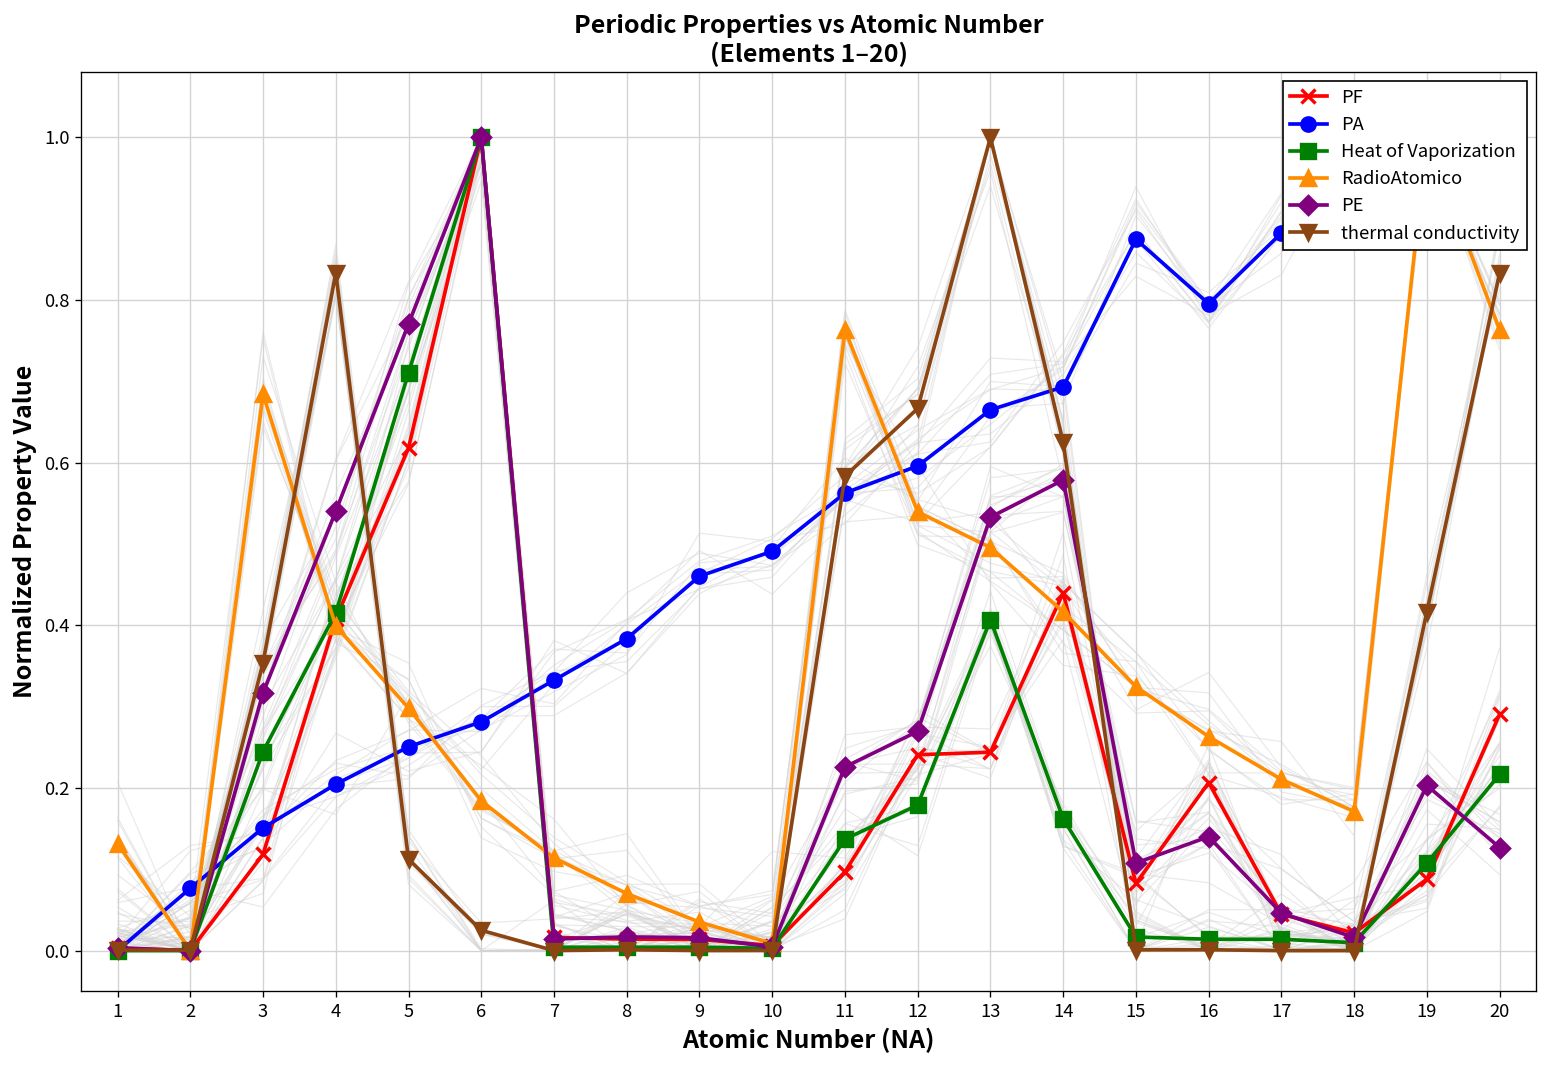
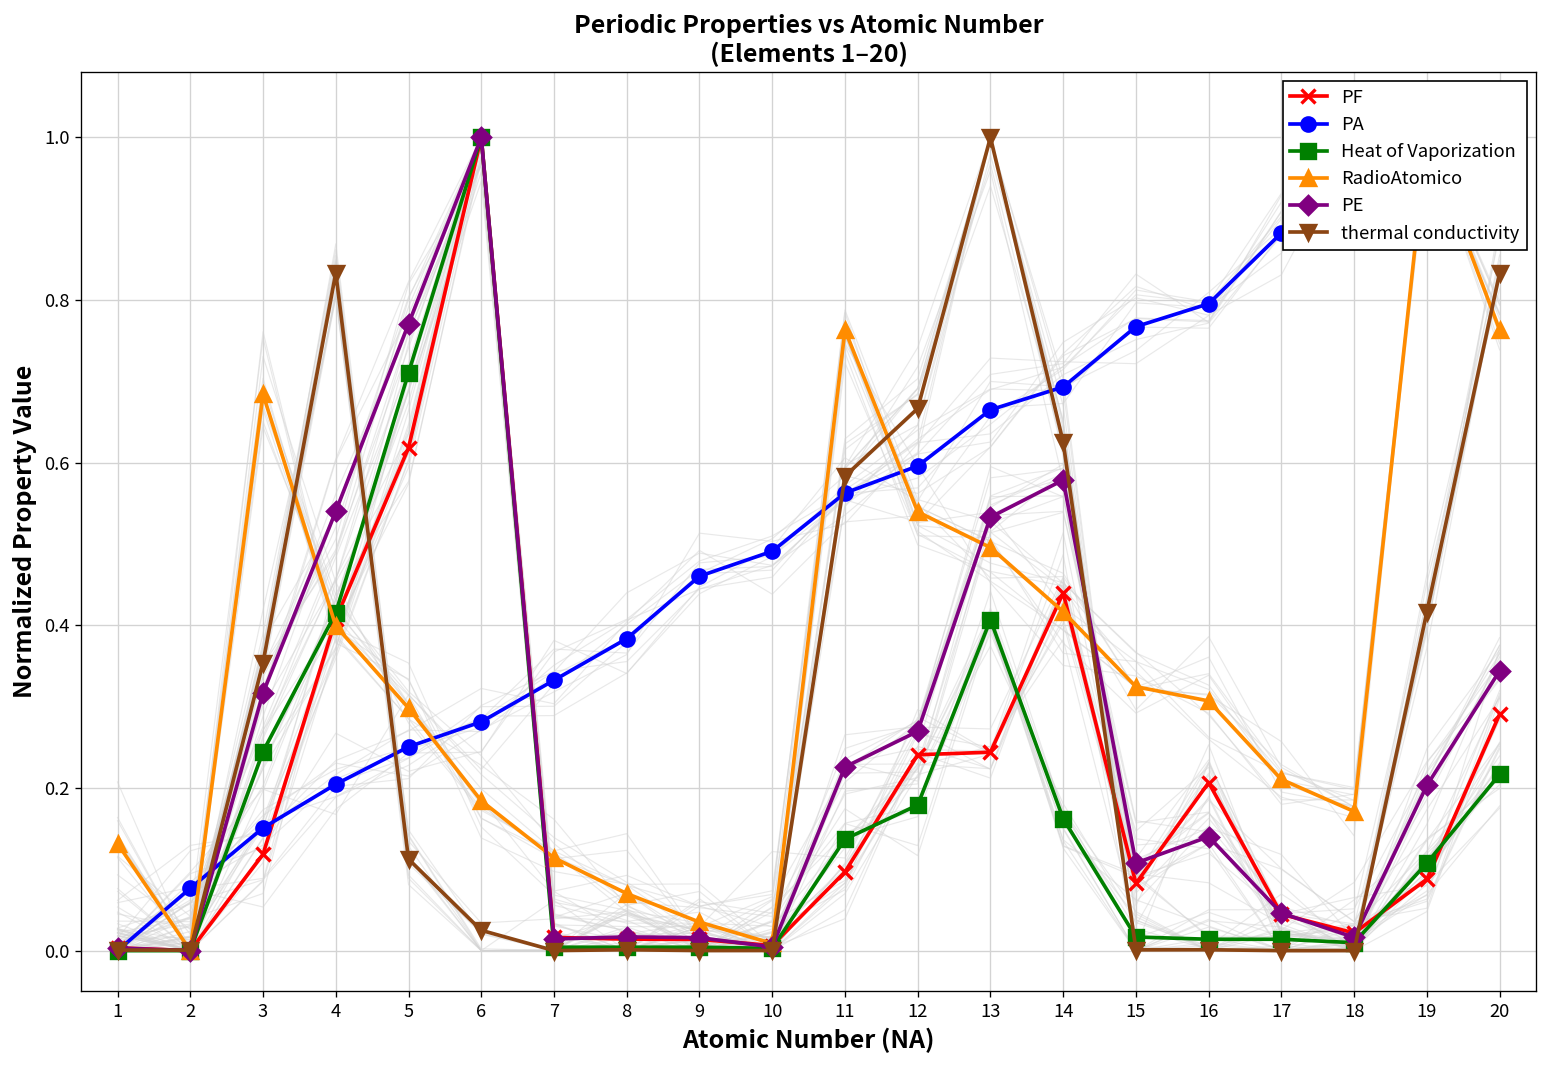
PA, 15: 0.87 -> 0.77
RadioAtomico, 16: 0.26 -> 0.31
PE, 20: 0.13 -> 0.34
